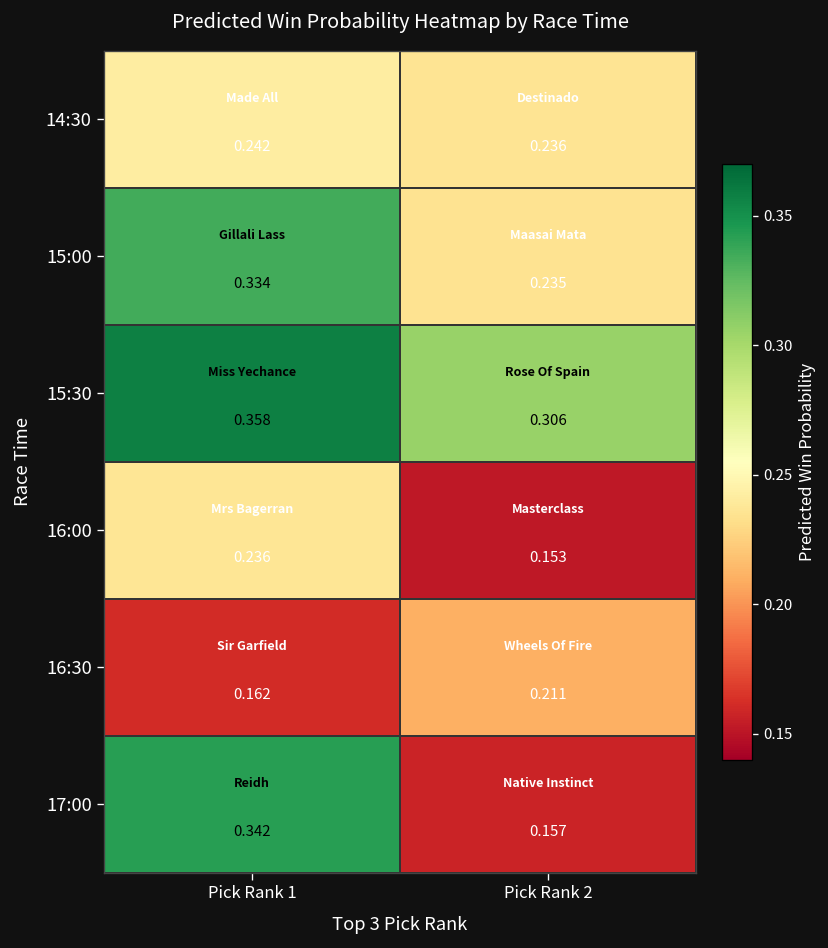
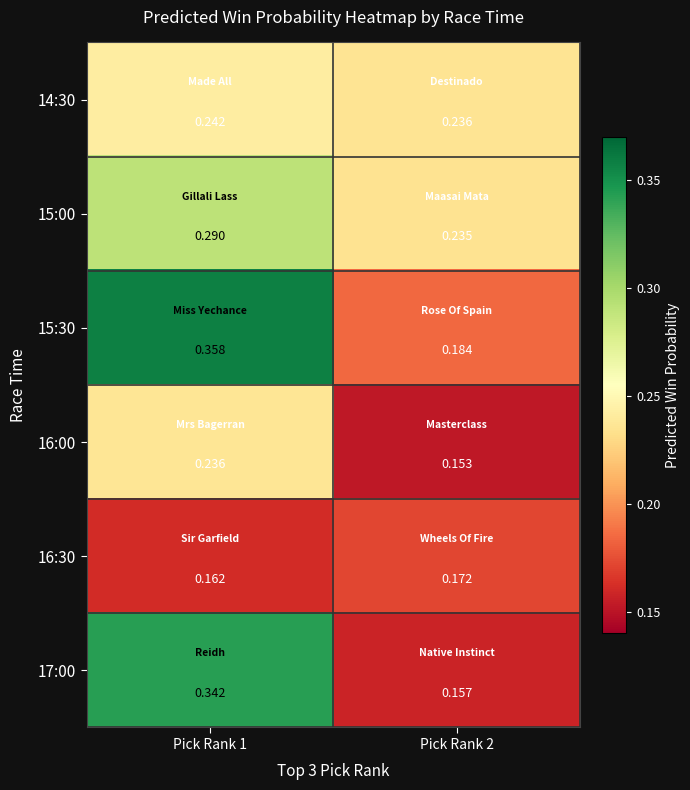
15:00, Pick Rank 1: 0.334 -> 0.290
15:30, Pick Rank 2: 0.306 -> 0.184
16:30, Pick Rank 2: 0.211 -> 0.172
